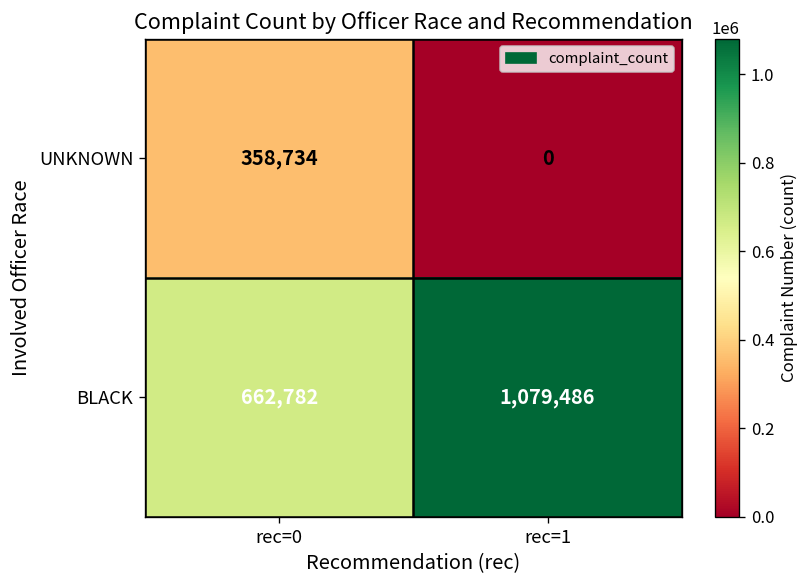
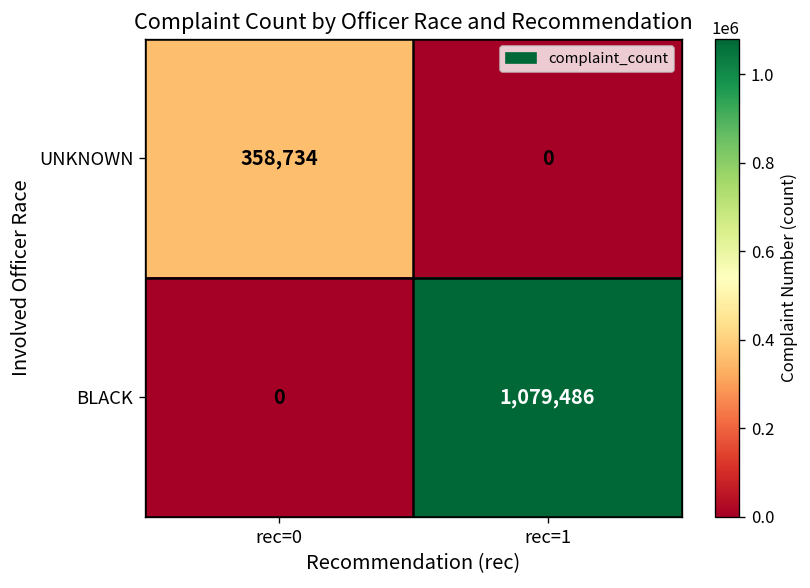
BLACK, rec=0: 662,782 -> 0
